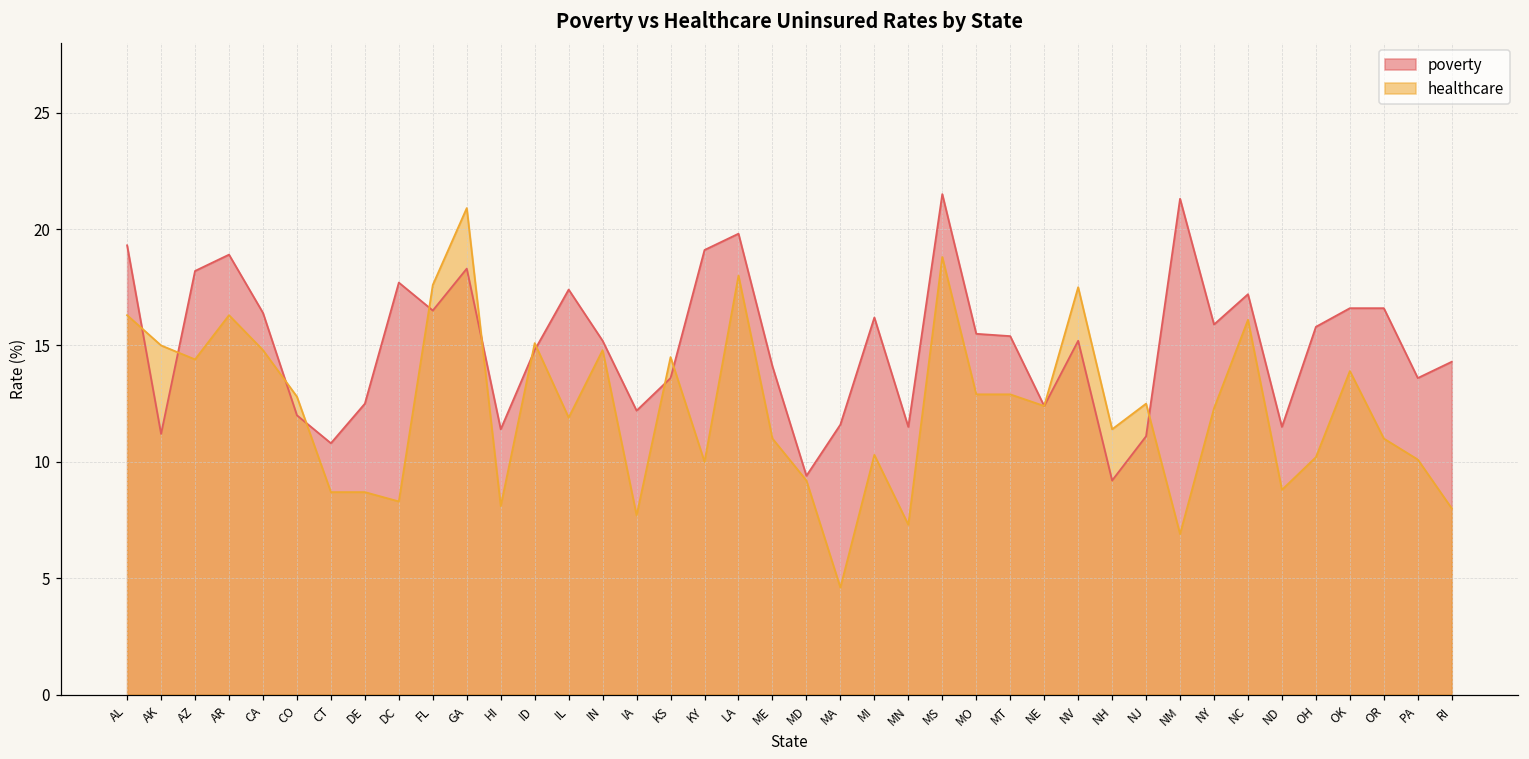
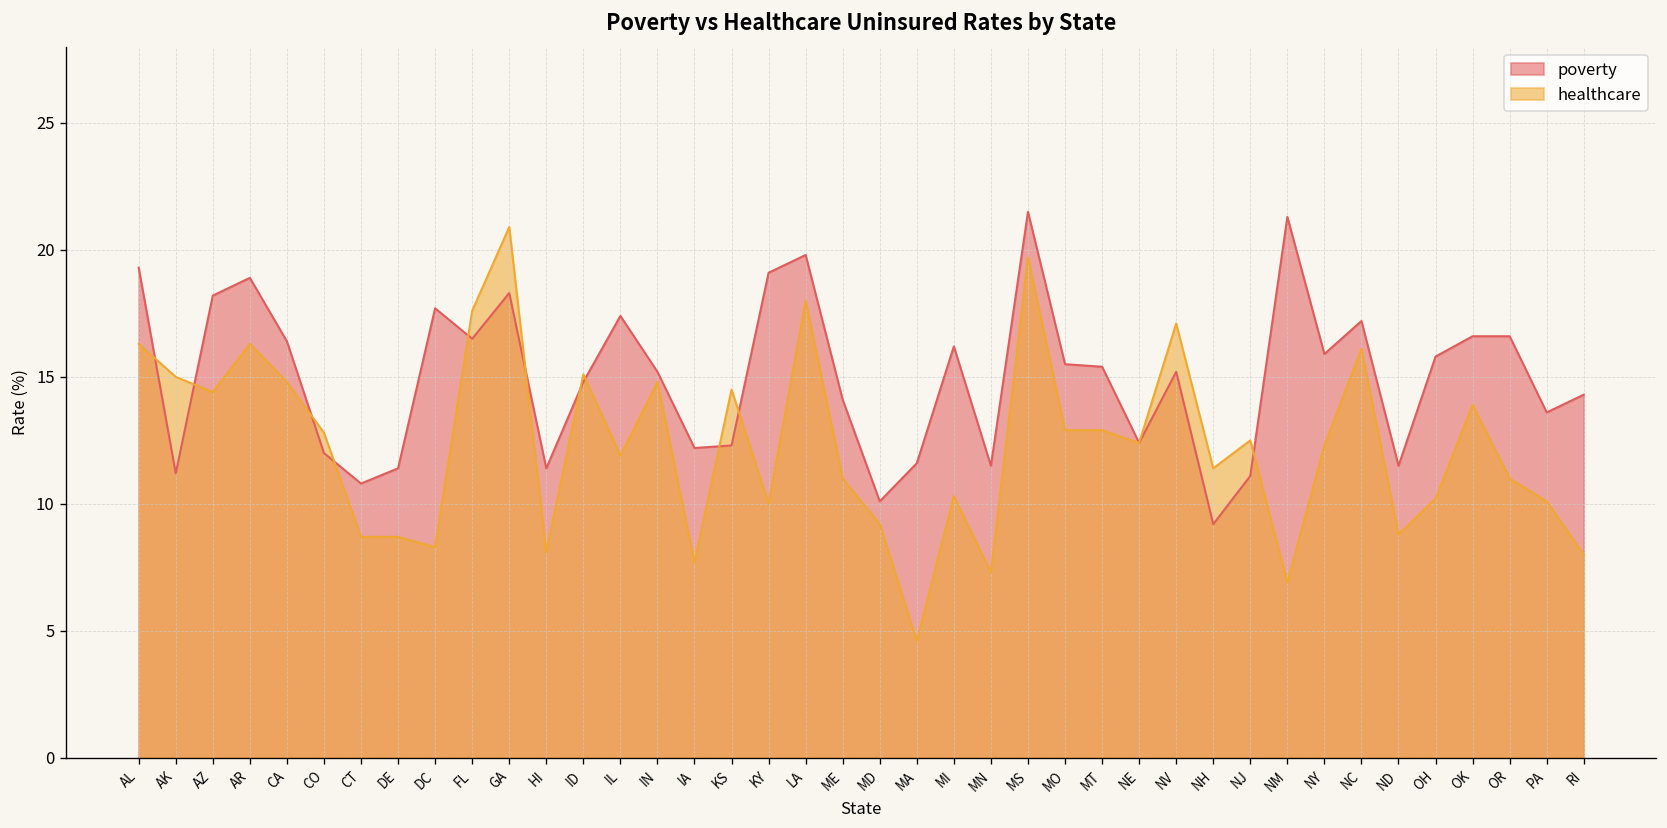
poverty, DE: 12.5 -> 11.4
poverty, KS: 13.6 -> 12.3
poverty, MD: 9.4 -> 10.1
healthcare, MS: 18.8 -> 19.7
healthcare, NV: 17.5 -> 17.1
